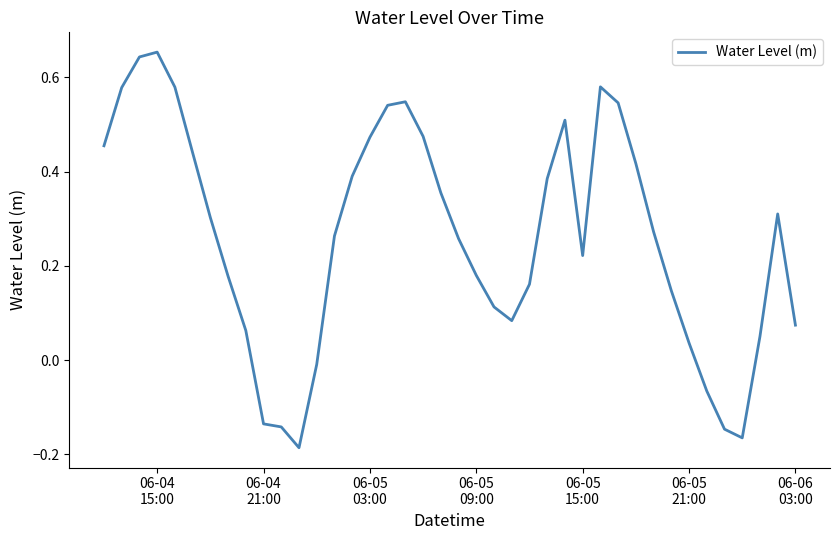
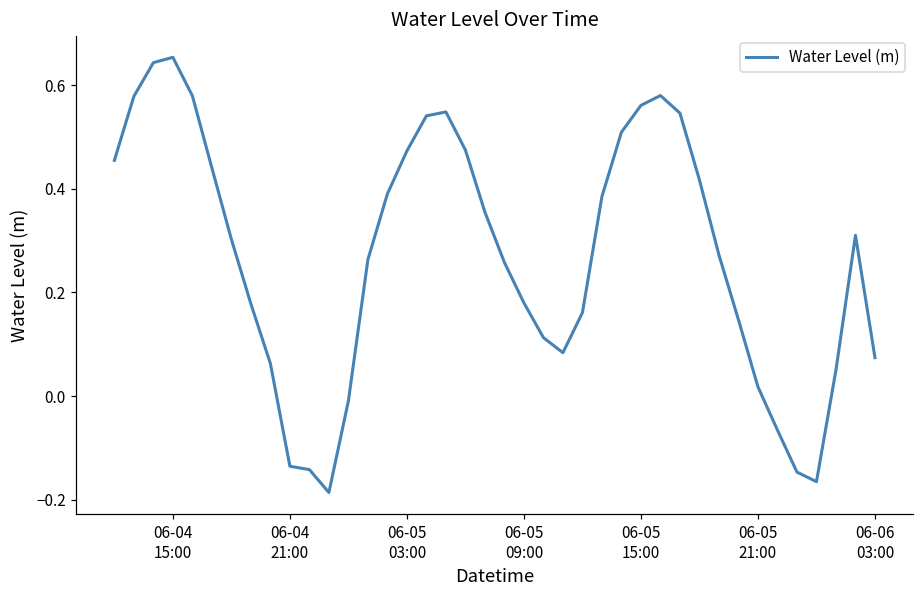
06-05 15:00: 0.22 -> 0.56
06-05 21:00: 0.04 -> 0.02
